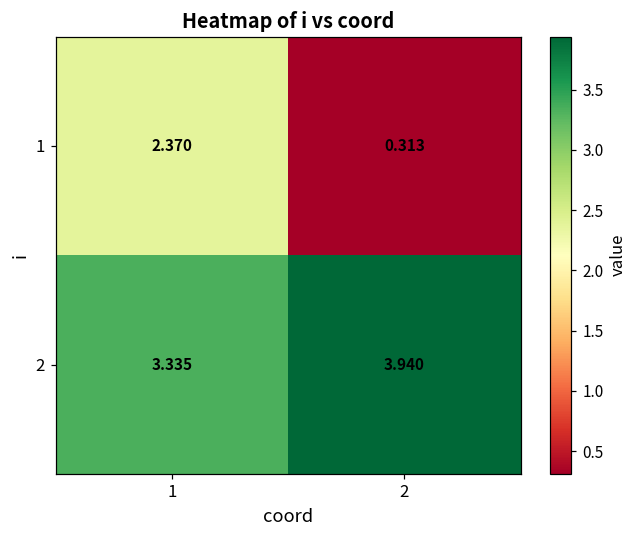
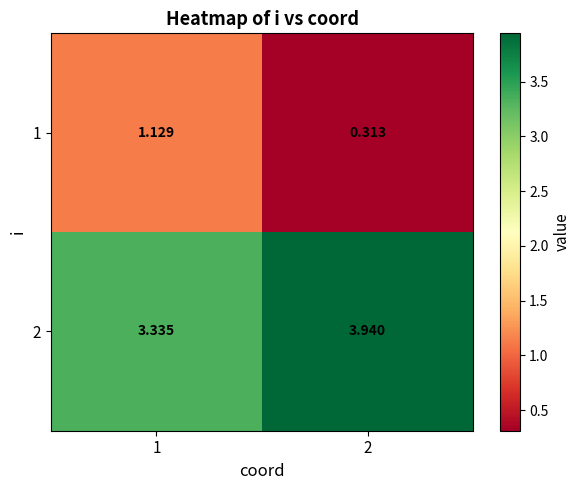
1, 1: 2.370 -> 1.129
